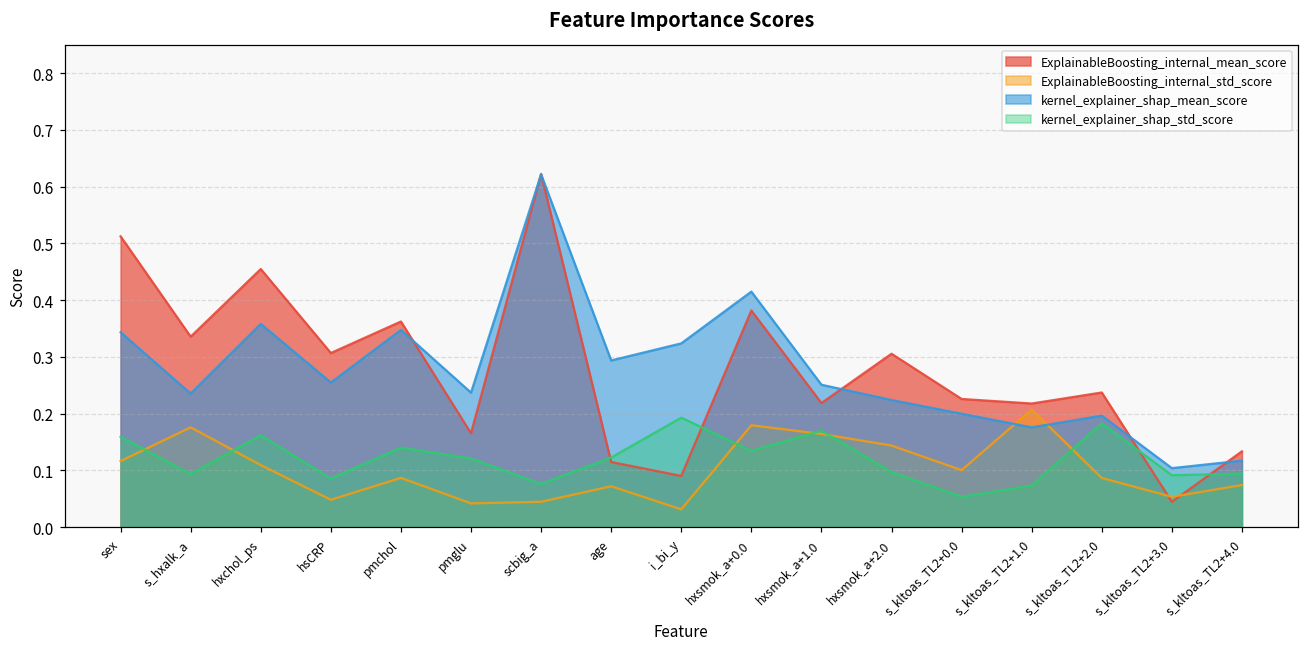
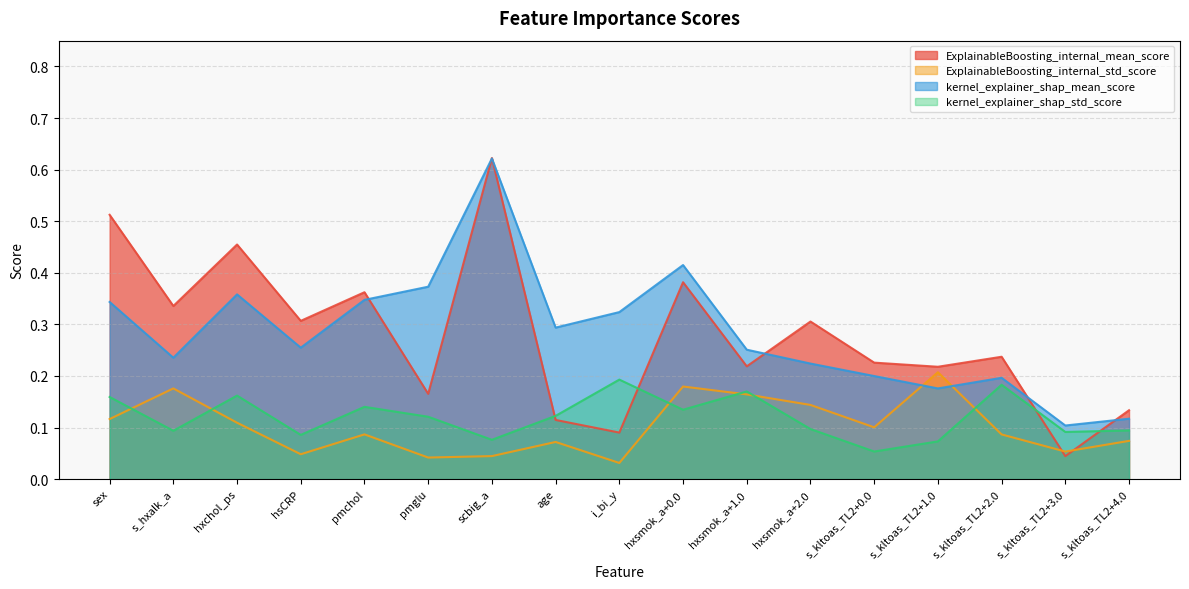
kernel_explainer_shap_mean_score, pmglu: 0.24 -> 0.37
